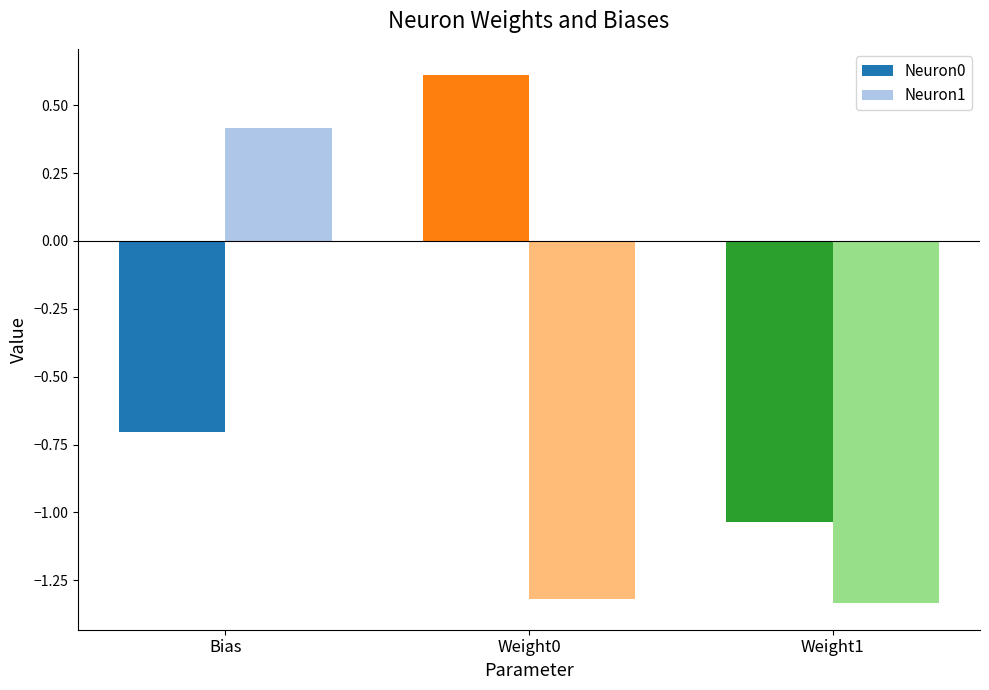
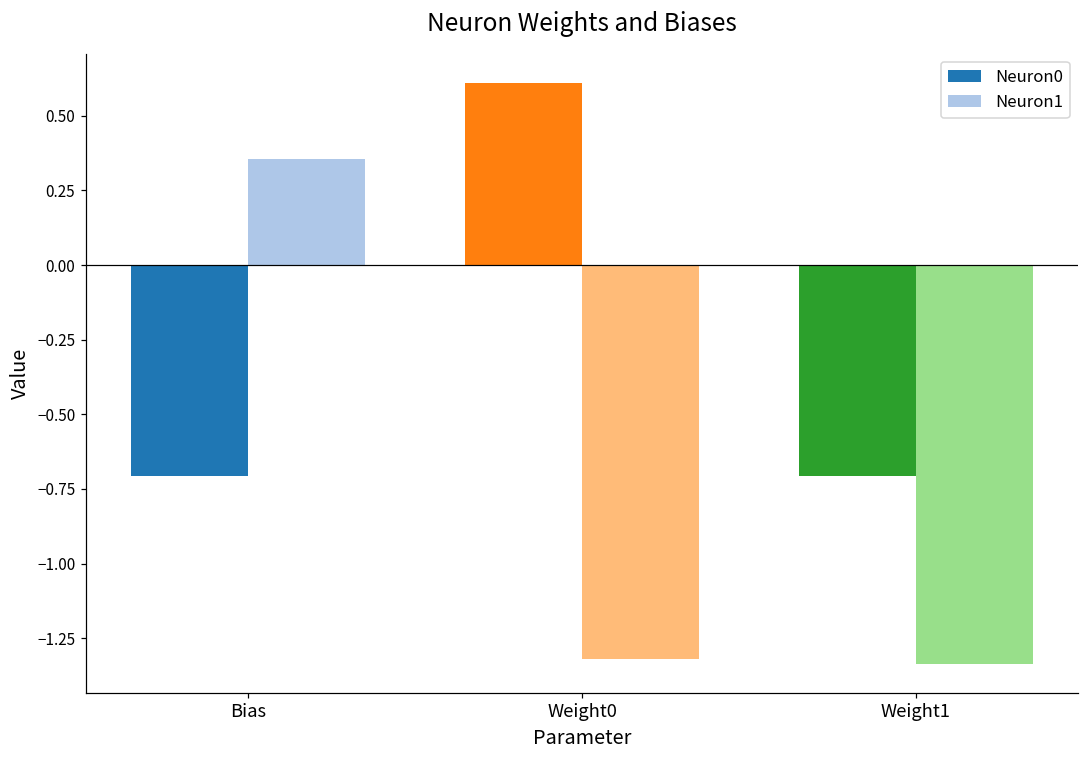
Neuron1, Bias: 0.42 -> 0.36
Neuron0, Weight1: -1.04 -> -0.71
